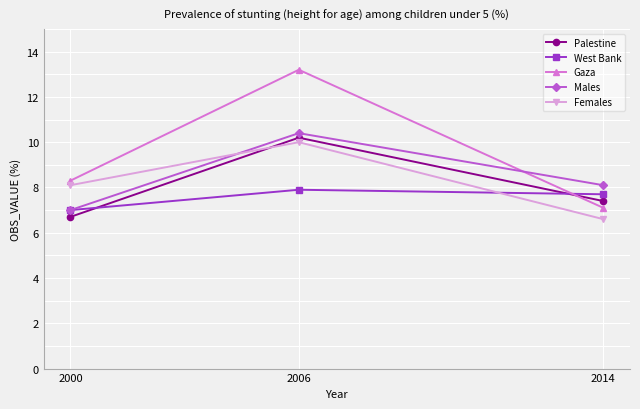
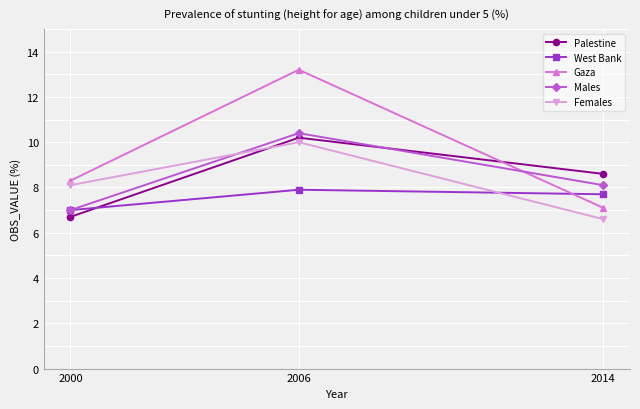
Palestine, 2014: 7.4 -> 8.6
